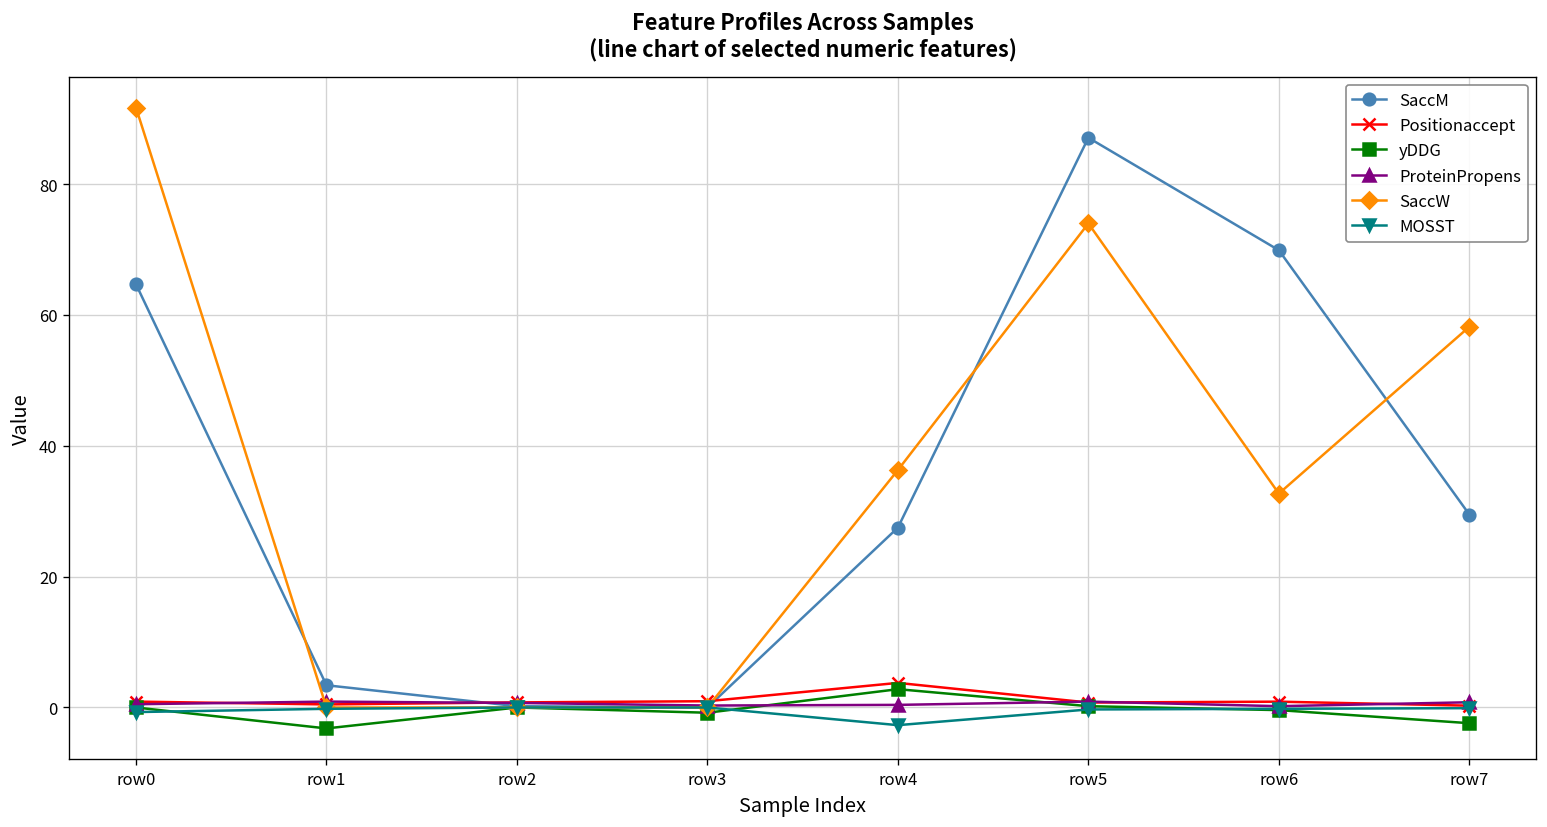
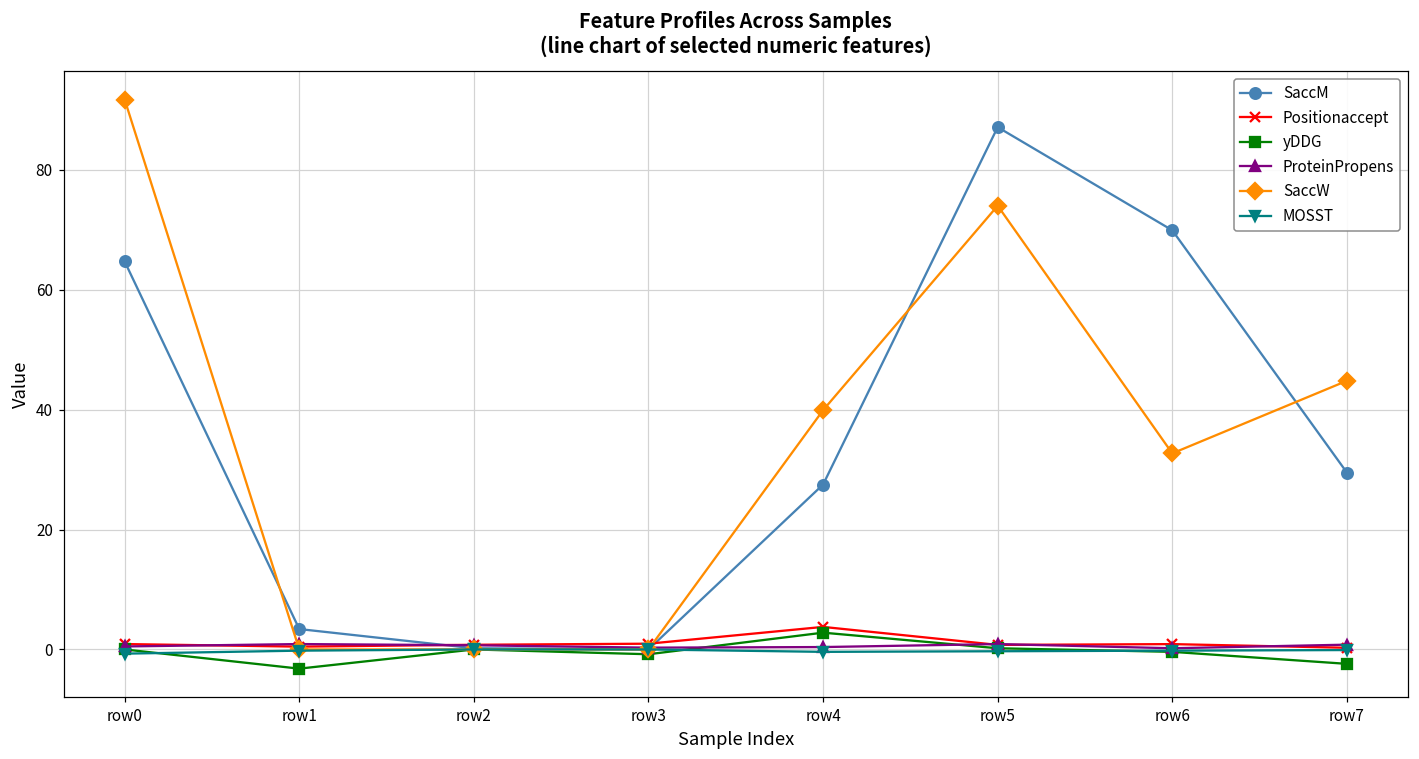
SaccW, row4: 36 -> 40
MOSST, row4: -3 -> 0
SaccW, row7: 58 -> 45
